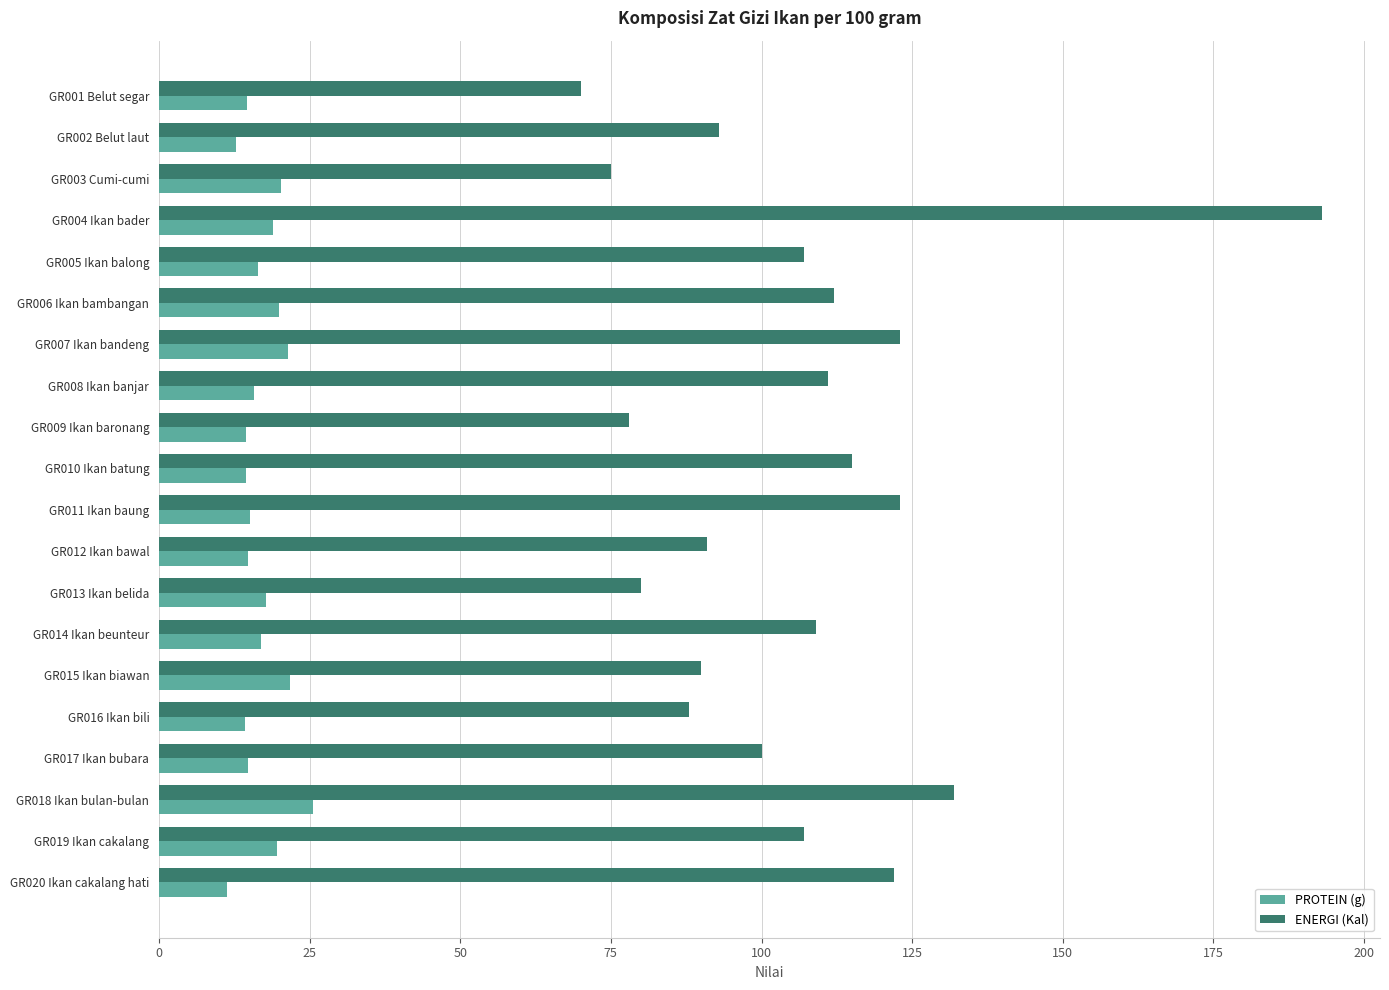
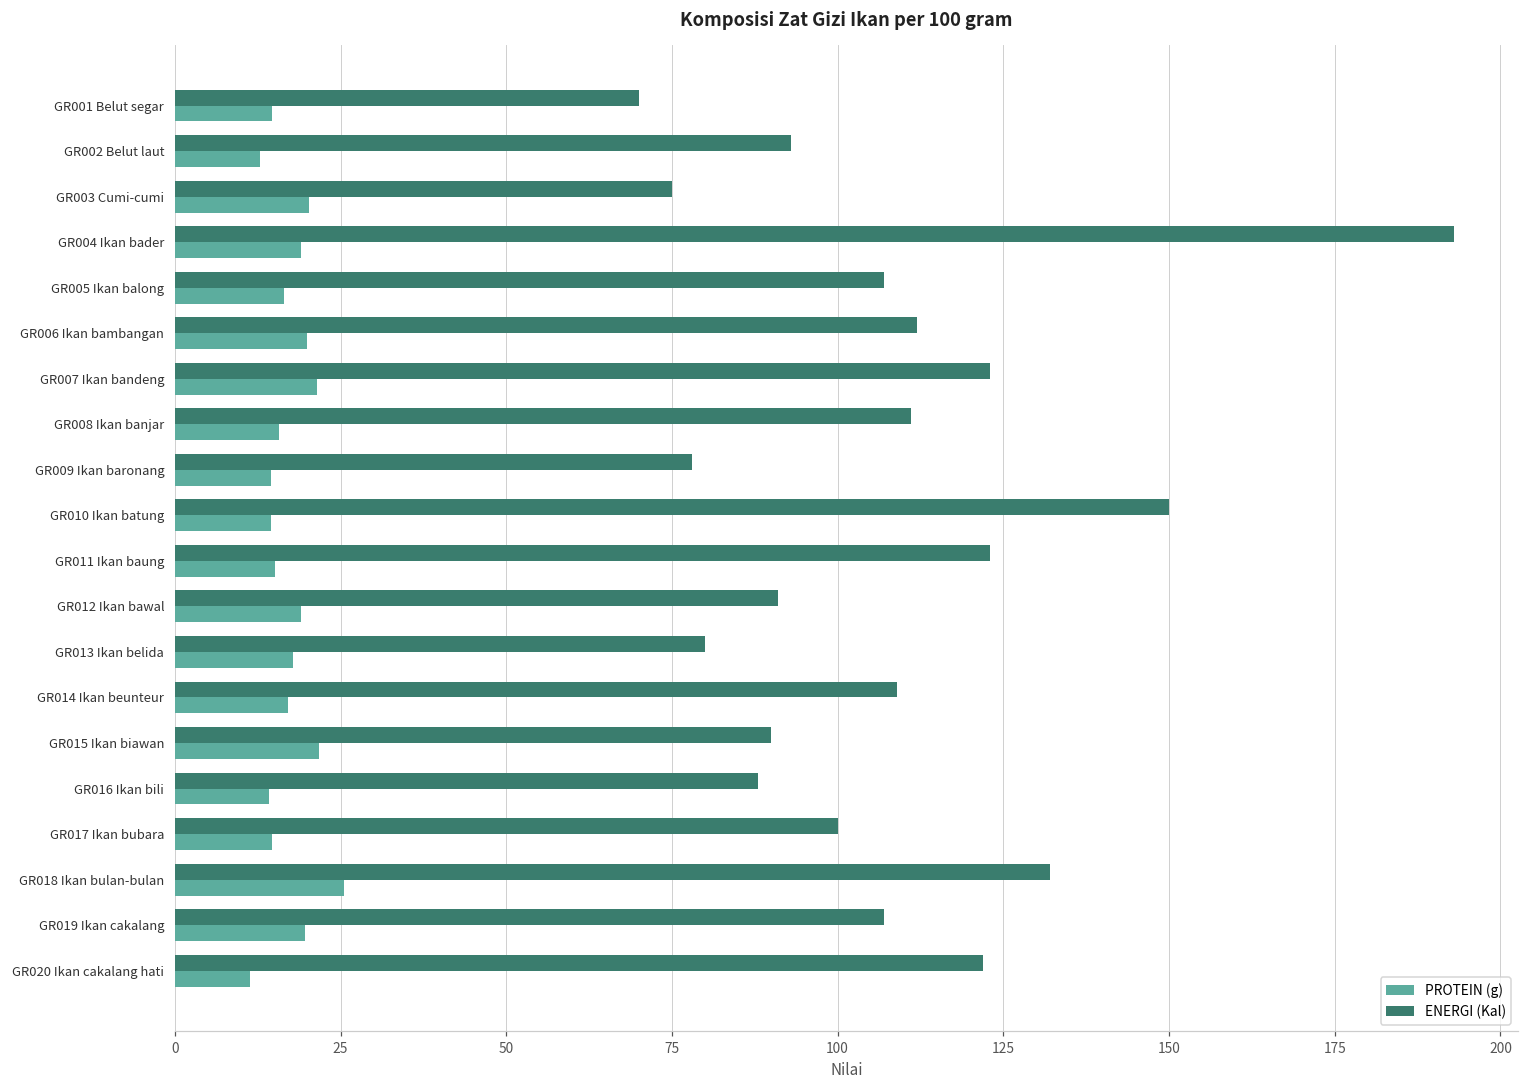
ENERGI (Kal), GR010 Ikan batung: 115 -> 150
PROTEIN (g), GR012 Ikan bawal: 15 -> 19
